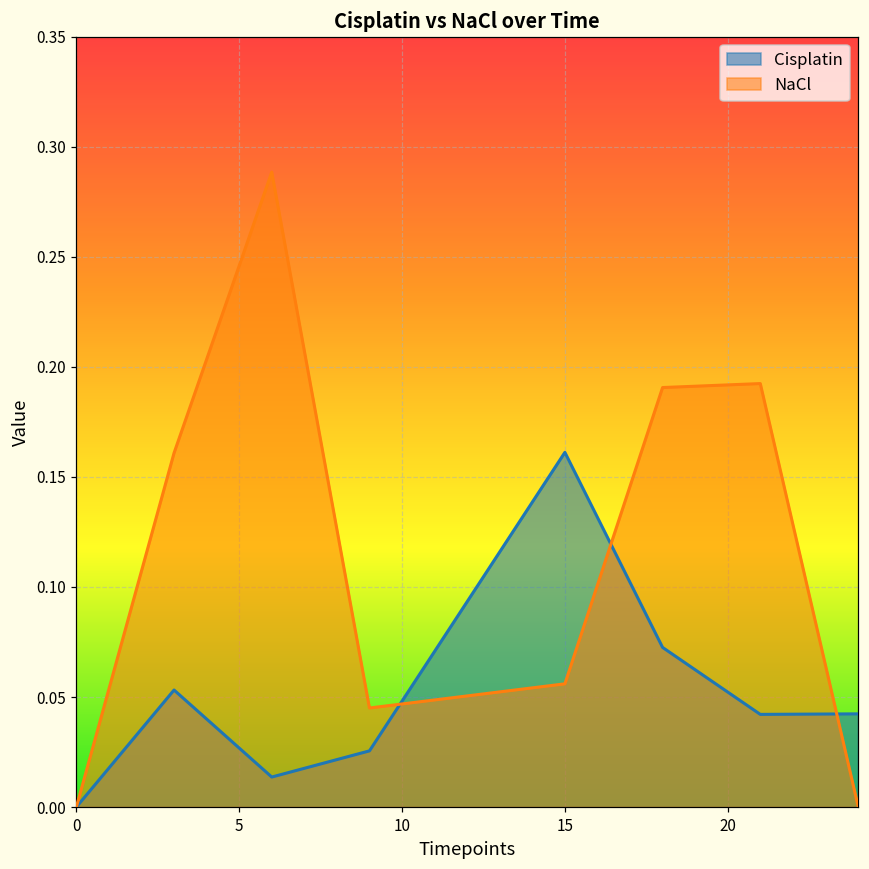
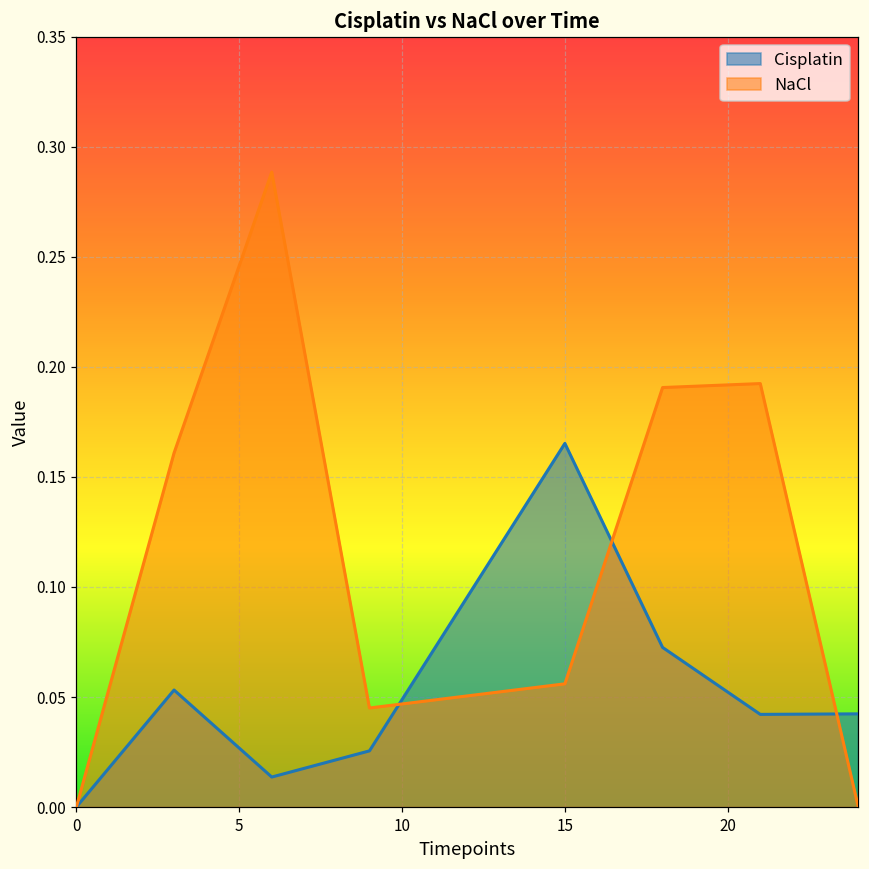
Cisplatin, 15: 0.161 -> 0.165
